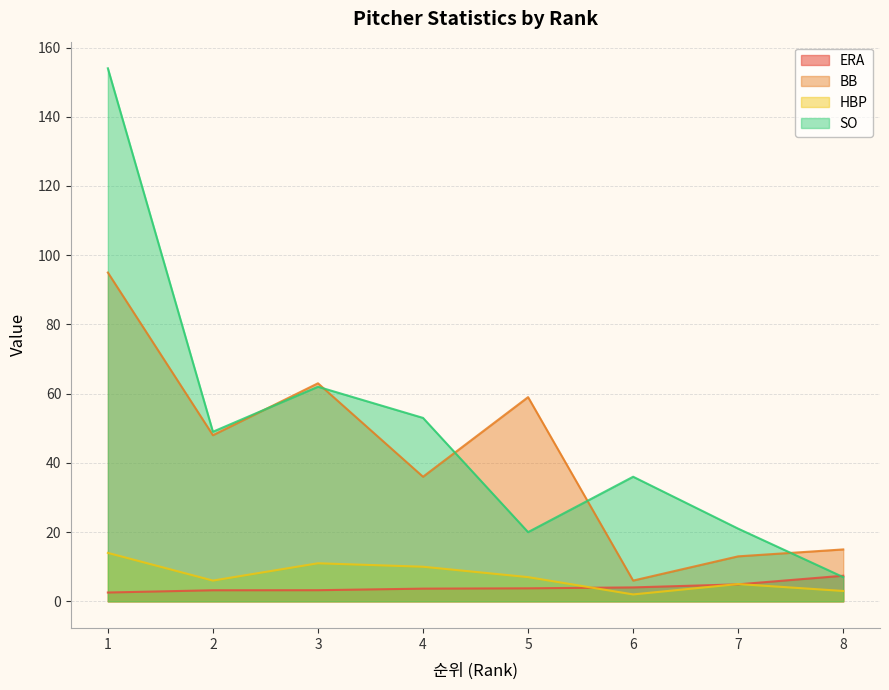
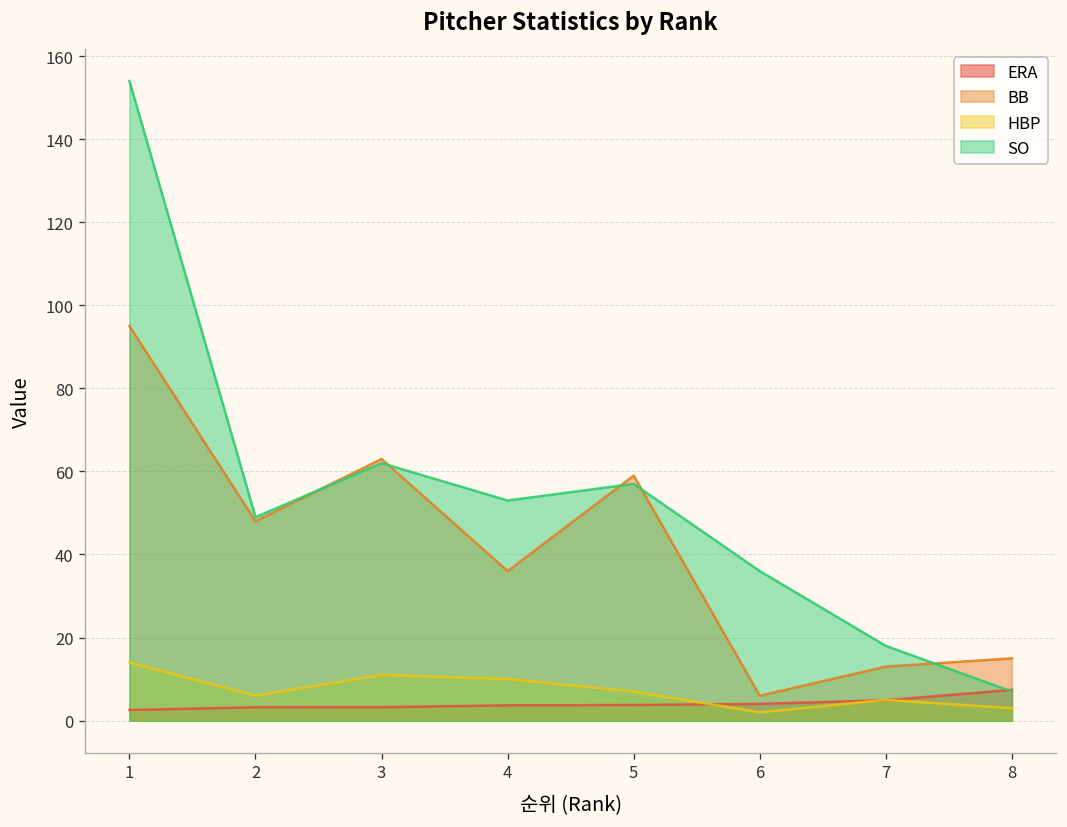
SO, 5: 20 -> 57
SO, 7: 21 -> 18
